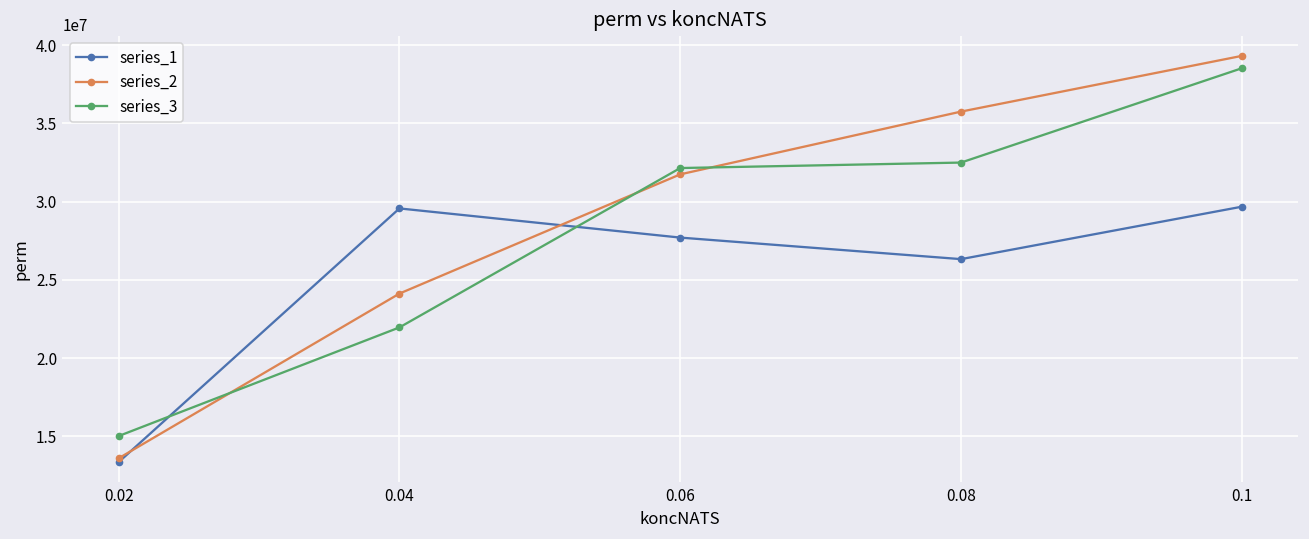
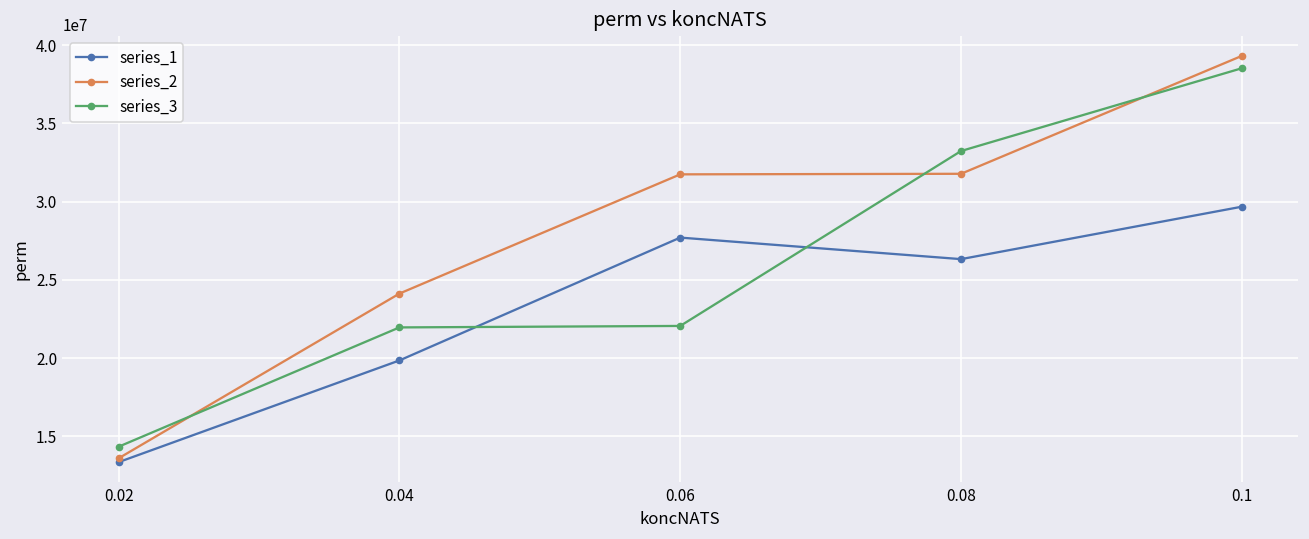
series_3, 0.02: 15000000 -> 14300000
series_1, 0.04: 29600000 -> 19800000
series_3, 0.06: 32100000 -> 22100000
series_2, 0.08: 35800000 -> 31800000
series_3, 0.08: 32500000 -> 33200000
